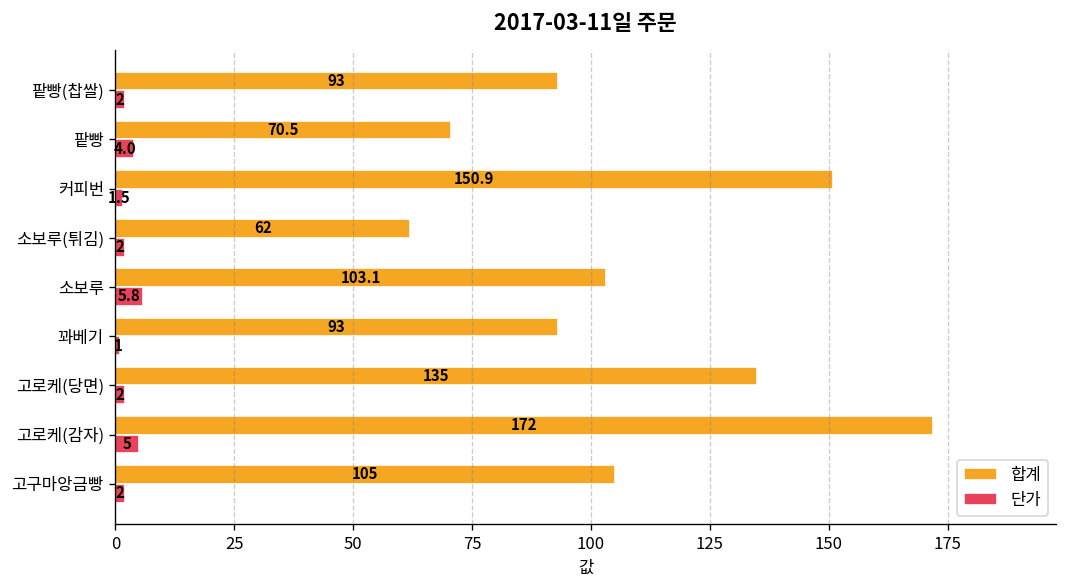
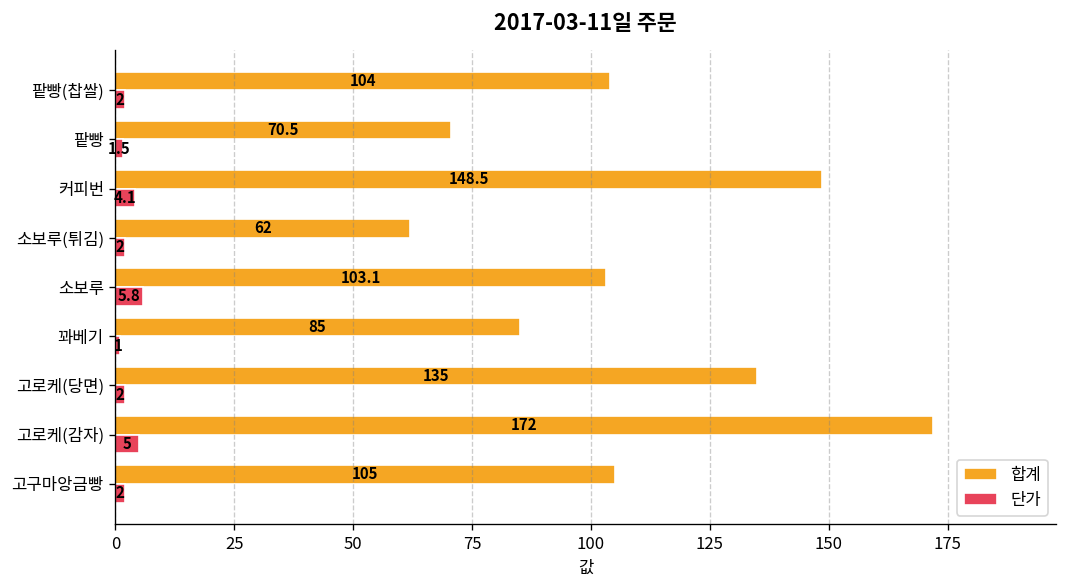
합계, 팥빵(찹쌀): 93 -> 104
단가, 팥빵: 4.0 -> 1.5
합계, 커피번: 150.9 -> 148.5
단가, 커피번: 1.5 -> 4.1
합계, 꽈베기: 93 -> 85
